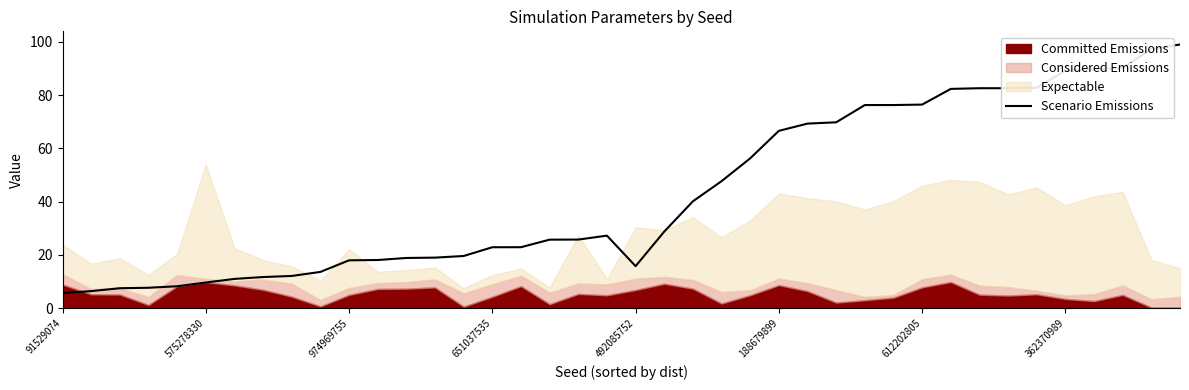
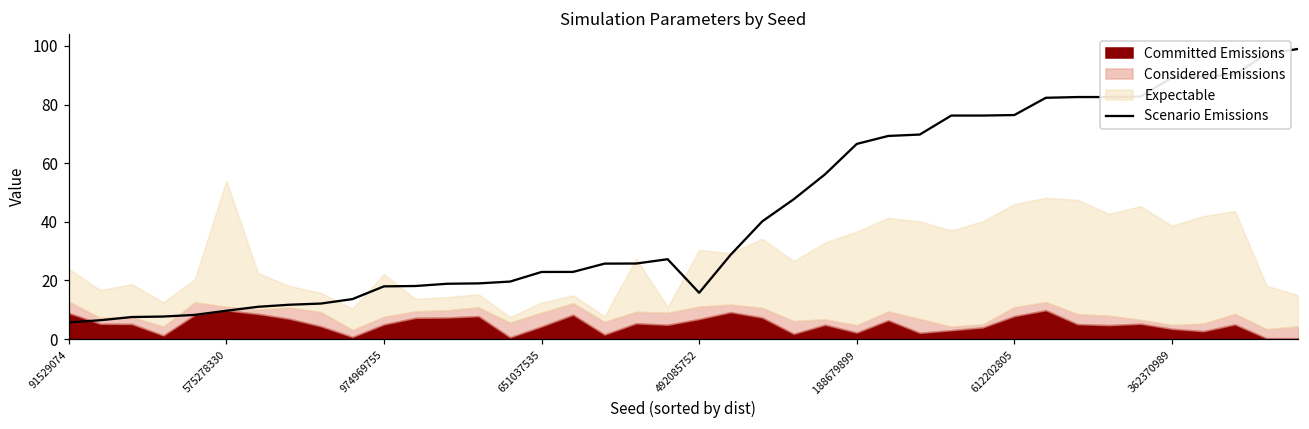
Committed Emissions, 188679899: 9 -> 2
